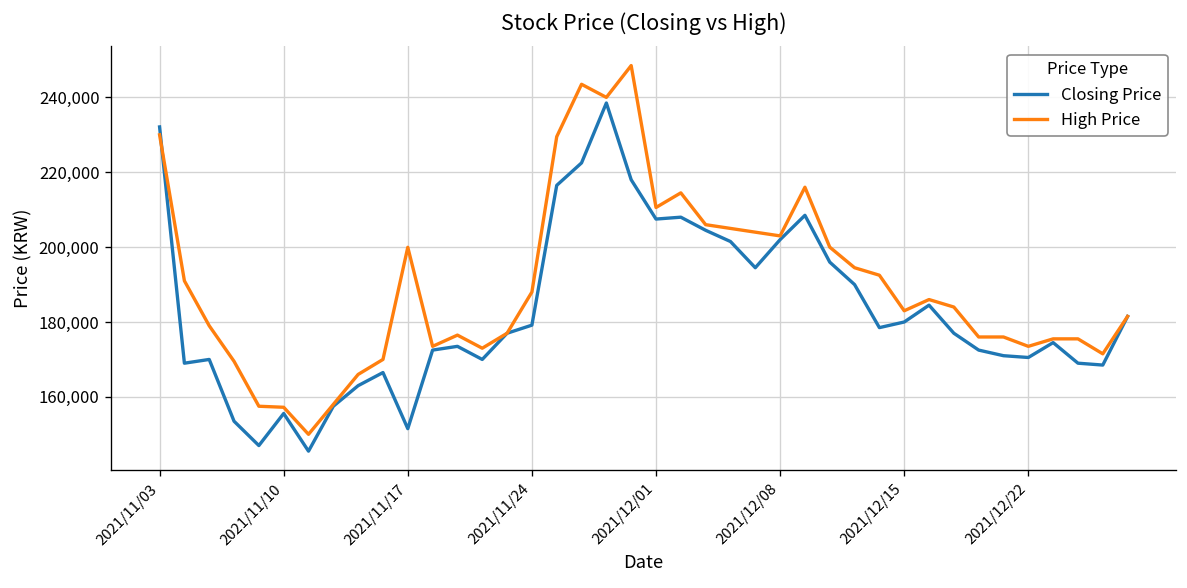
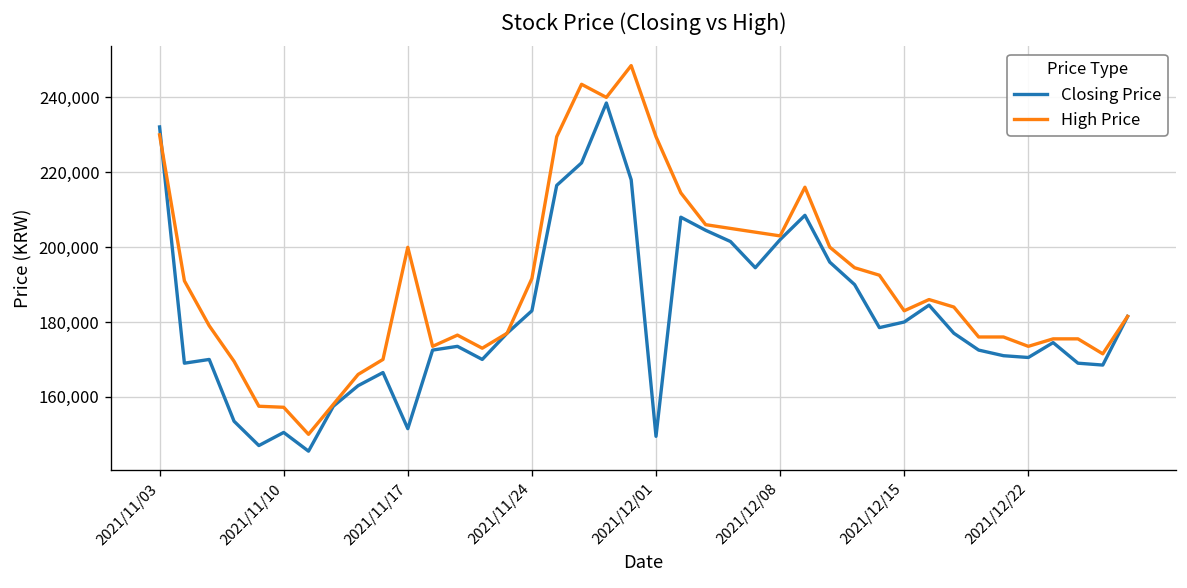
Closing Price, 2021/11/10: 156,000 -> 151,000
Closing Price, 2021/11/24: 179,000 -> 183,000
High Price, 2021/11/24: 188,000 -> 192,000
Closing Price, 2021/12/01: 208,000 -> 149,000
High Price, 2021/12/01: 211,000 -> 230,000
